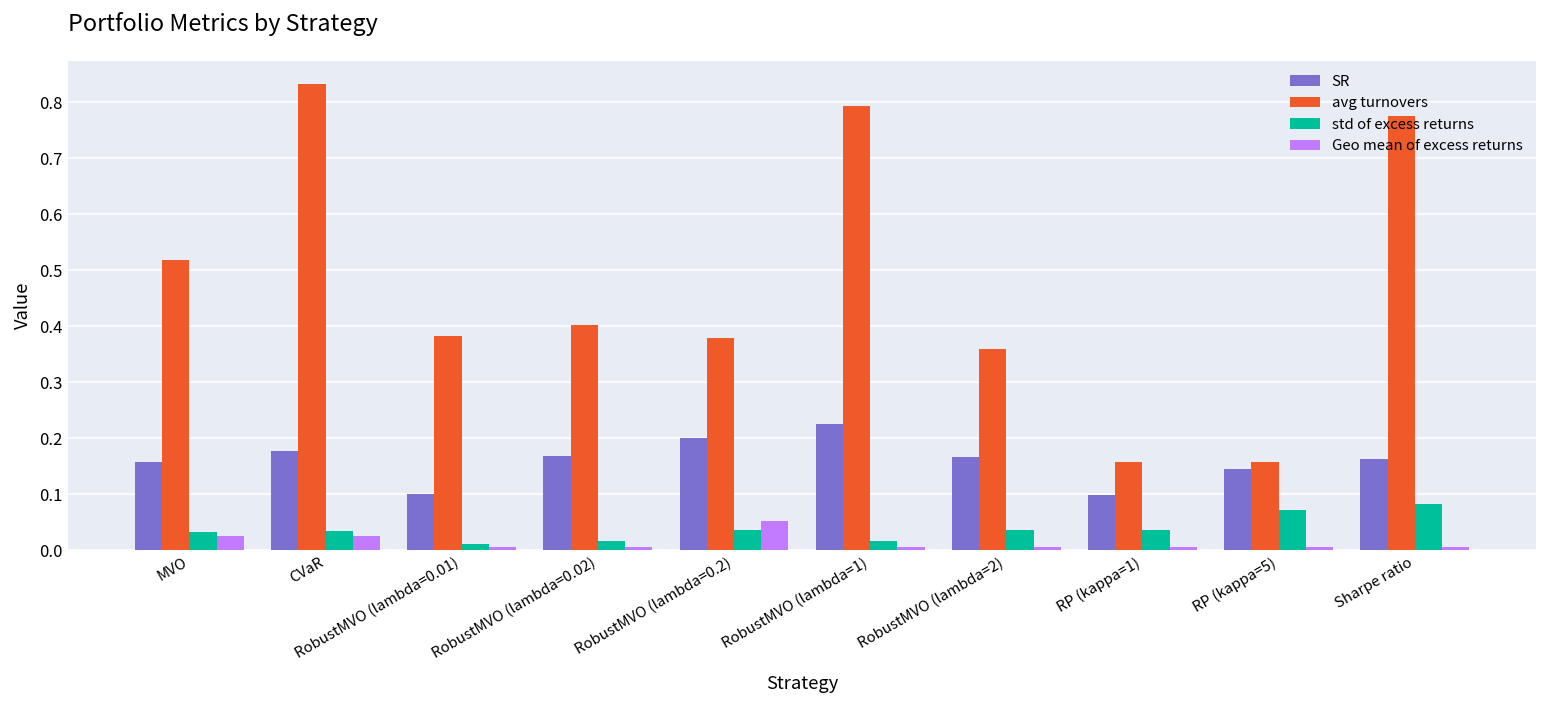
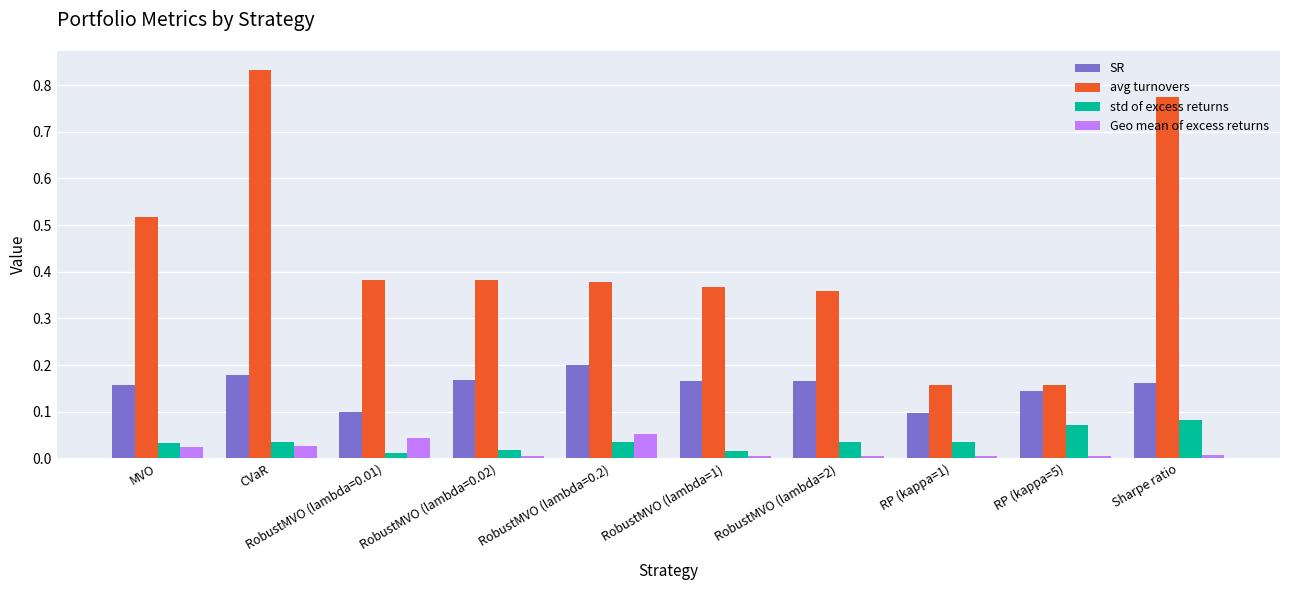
Geo mean of excess returns, RobustMVO (lambda=0.01): 0.01 -> 0.04
avg turnovers, RobustMVO (lambda=0.02): 0.40 -> 0.38
SR, RobustMVO (lambda=1): 0.22 -> 0.17
avg turnovers, RobustMVO (lambda=1): 0.79 -> 0.37
